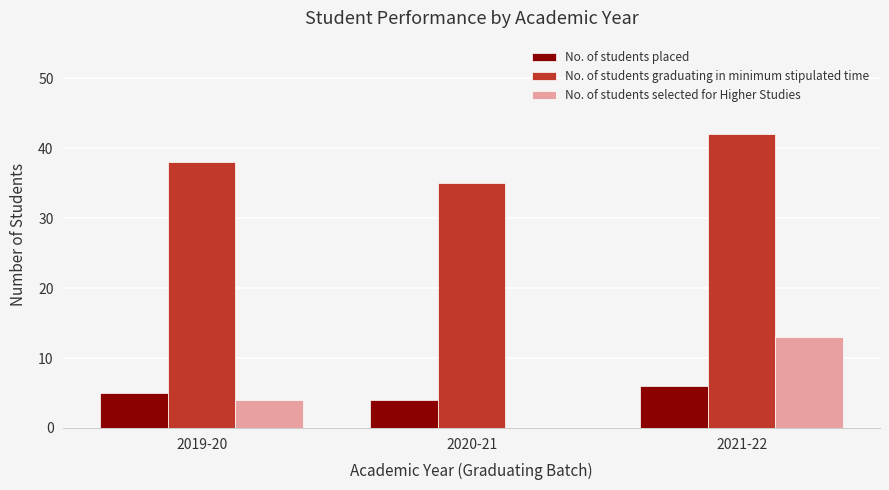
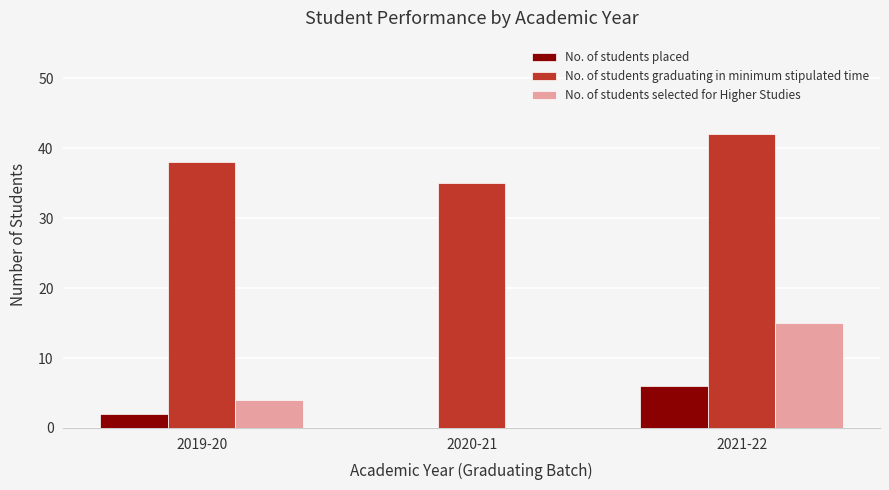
No. of students placed, 2019-20: 5 -> 2
No. of students placed, 2020-21: 4 -> 0
No. of students selected for Higher Studies, 2021-22: 13 -> 15
